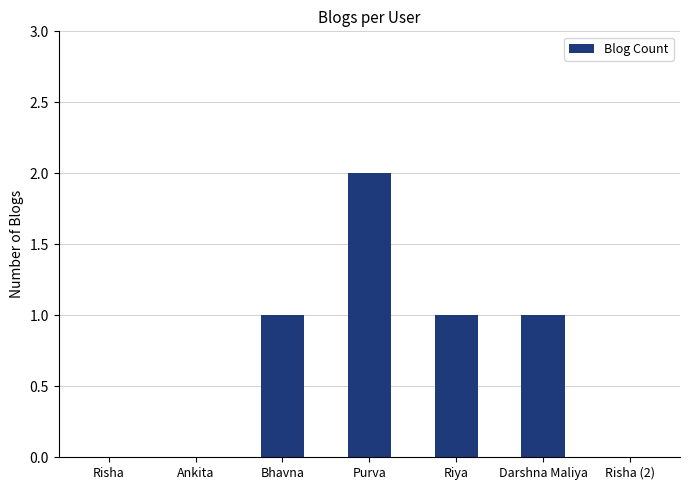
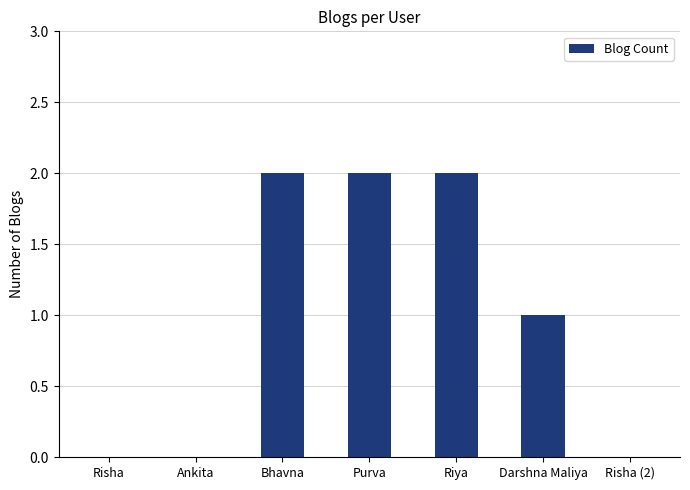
Bhavna: 1 -> 2
Riya: 1 -> 2
